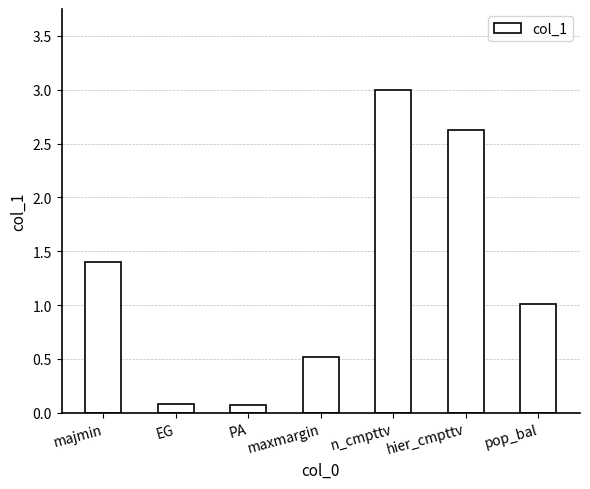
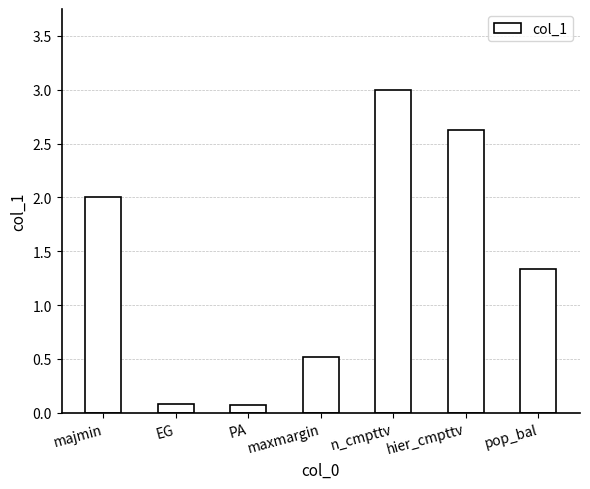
majmin: 1.4 -> 2.0
pop_bal: 1.01 -> 1.33
